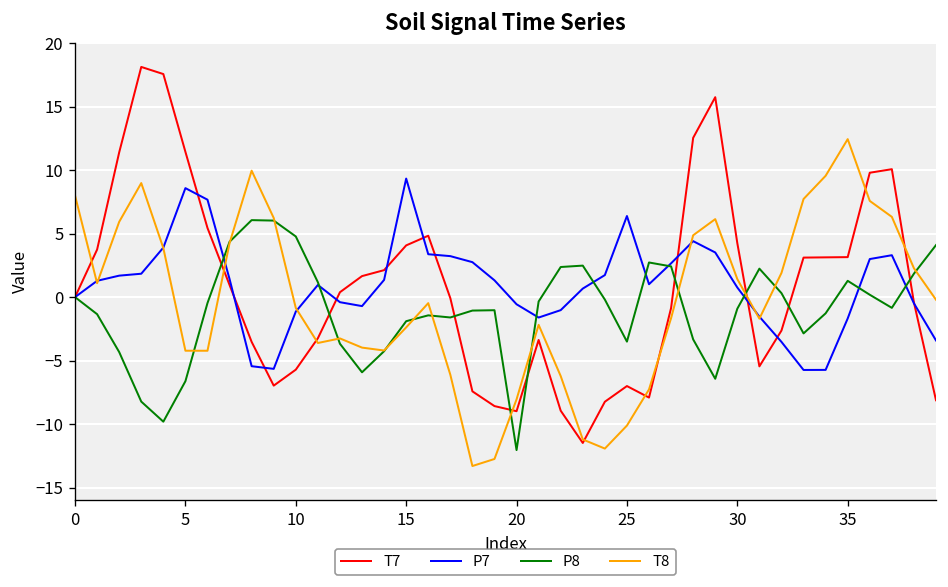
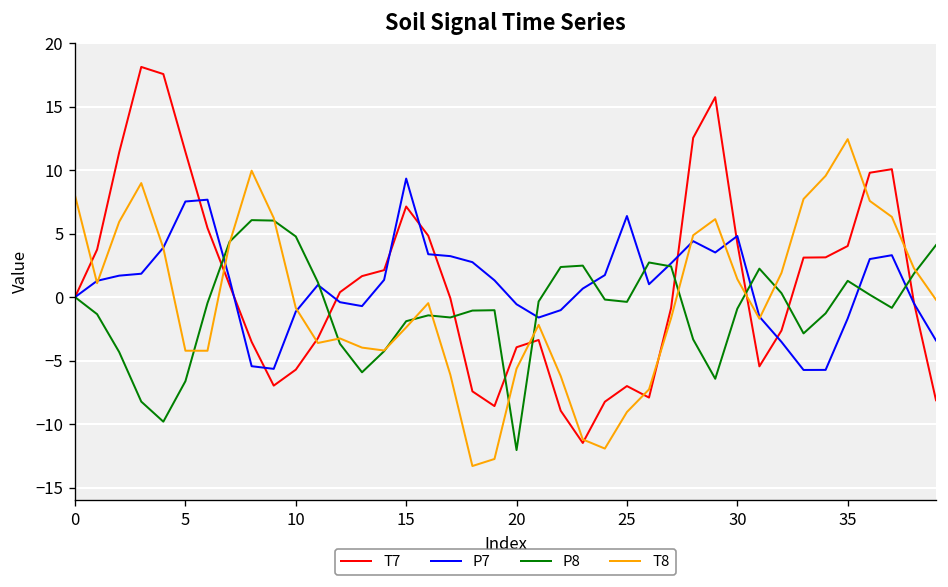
P7, 5: 8.6 -> 7.5
T7, 15: 4.1 -> 7.1
T7, 20: -9.0 -> -3.9
T8, 20: -8.1 -> -5.6
P8, 25: -3.5 -> -0.4
T8, 25: -10.1 -> -9.1
P7, 30: 0.8 -> 4.8
T7, 35: 3.2 -> 4.0
